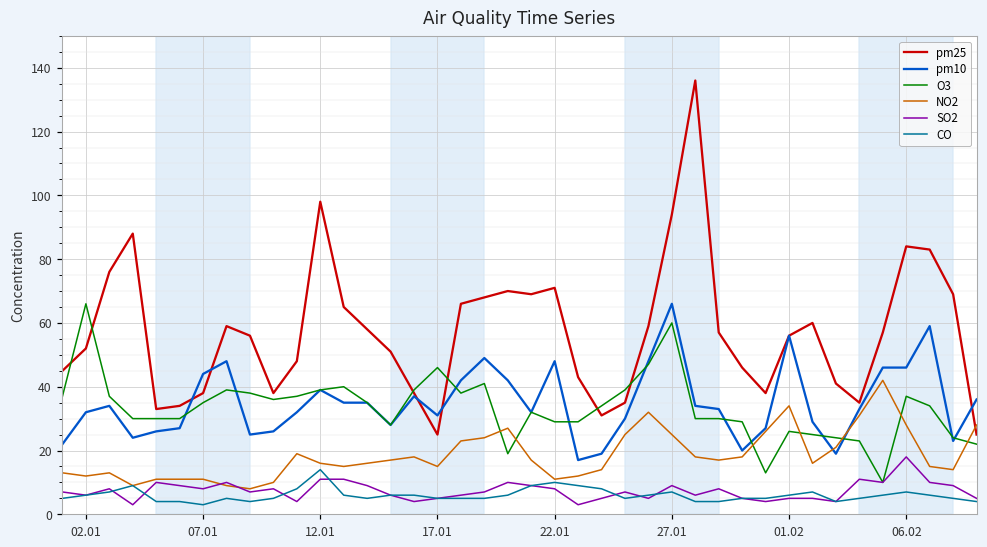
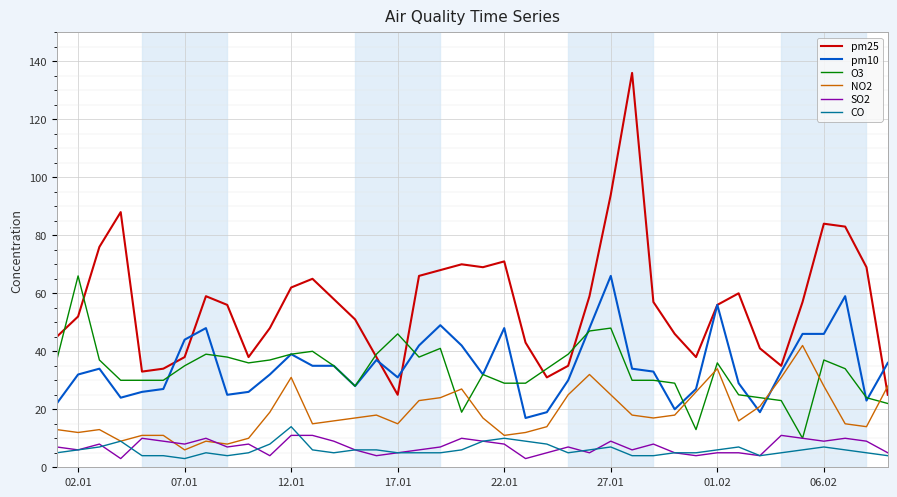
NO2, 07.01: 11 -> 6
pm25, 12.01: 98 -> 62
NO2, 12.01: 16 -> 31
O3, 27.01: 60 -> 48
O3, 01.02: 26 -> 36
SO2, 06.02: 18 -> 9
